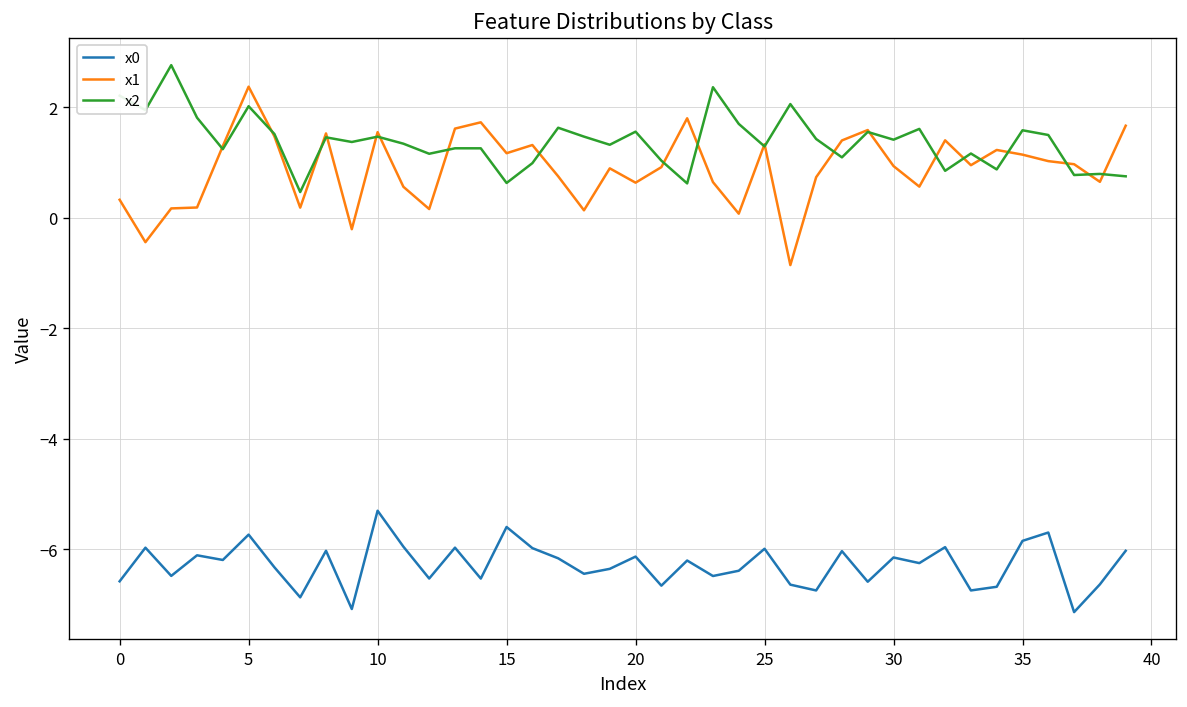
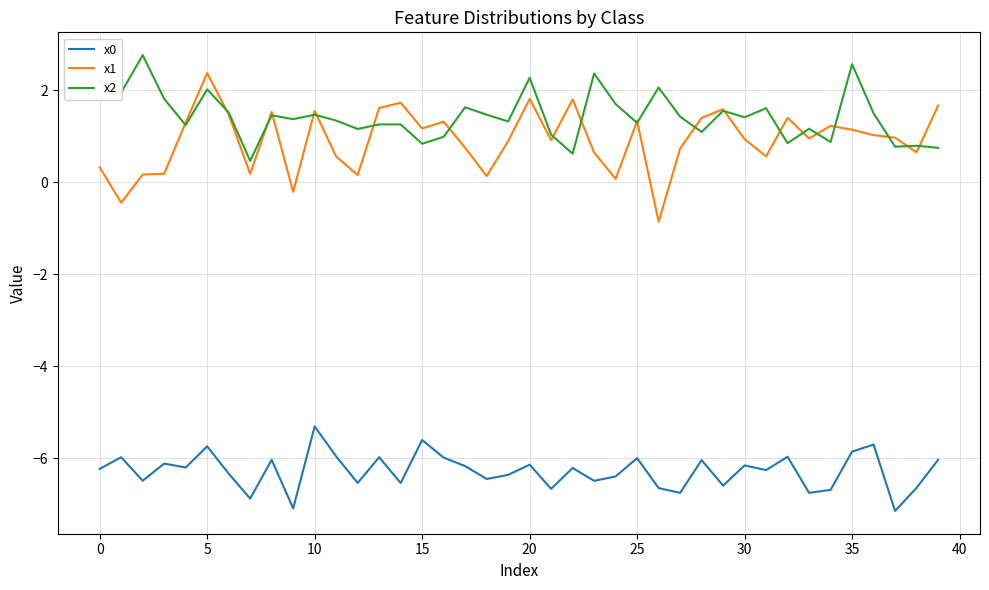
x0, 0: -6.6 -> -6.2
x2, 15: 0.6 -> 0.8
x1, 20: 0.6 -> 1.8
x2, 20: 1.6 -> 2.3
x2, 35: 1.6 -> 2.6
